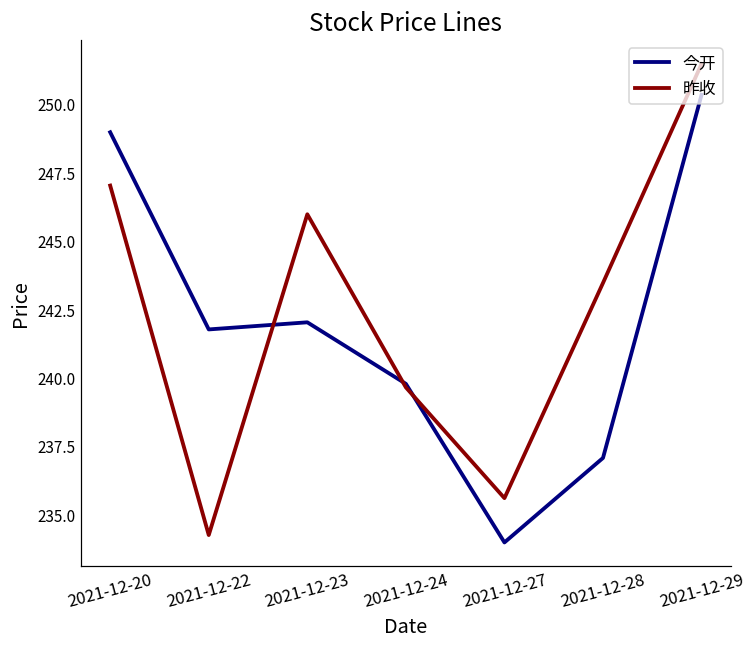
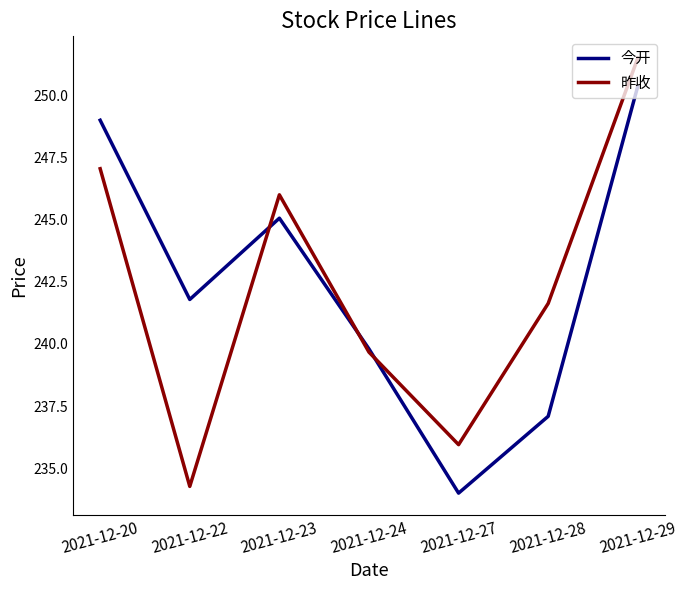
今开, 2021-12-23: 242.1 -> 245.1
昨收, 2021-12-27: 235.6 -> 236.0
昨收, 2021-12-28: 243.5 -> 241.6
